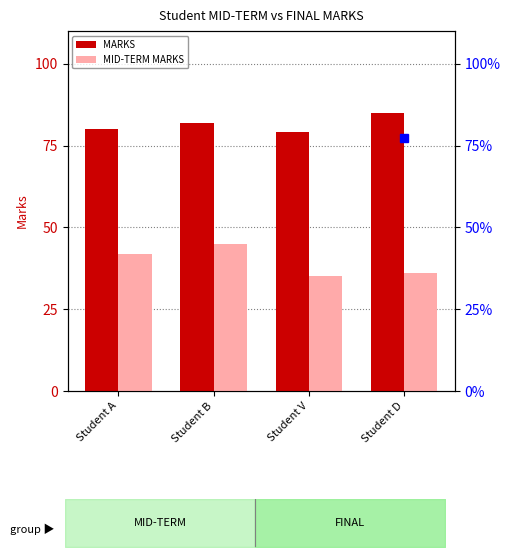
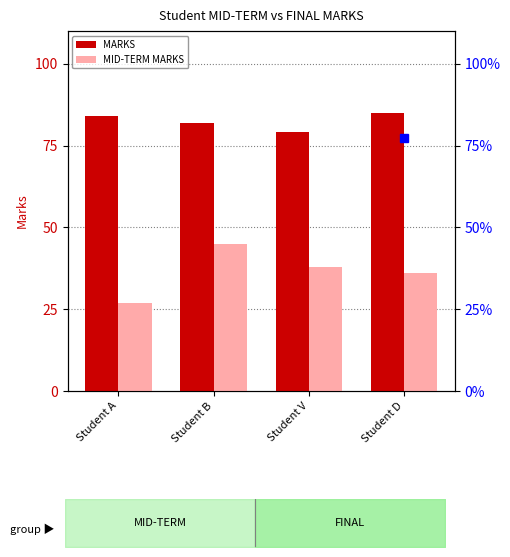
MARKS, Student A: 80 -> 84
MID-TERM MARKS, Student A: 42 -> 27
MID-TERM MARKS, Student V: 35 -> 38
